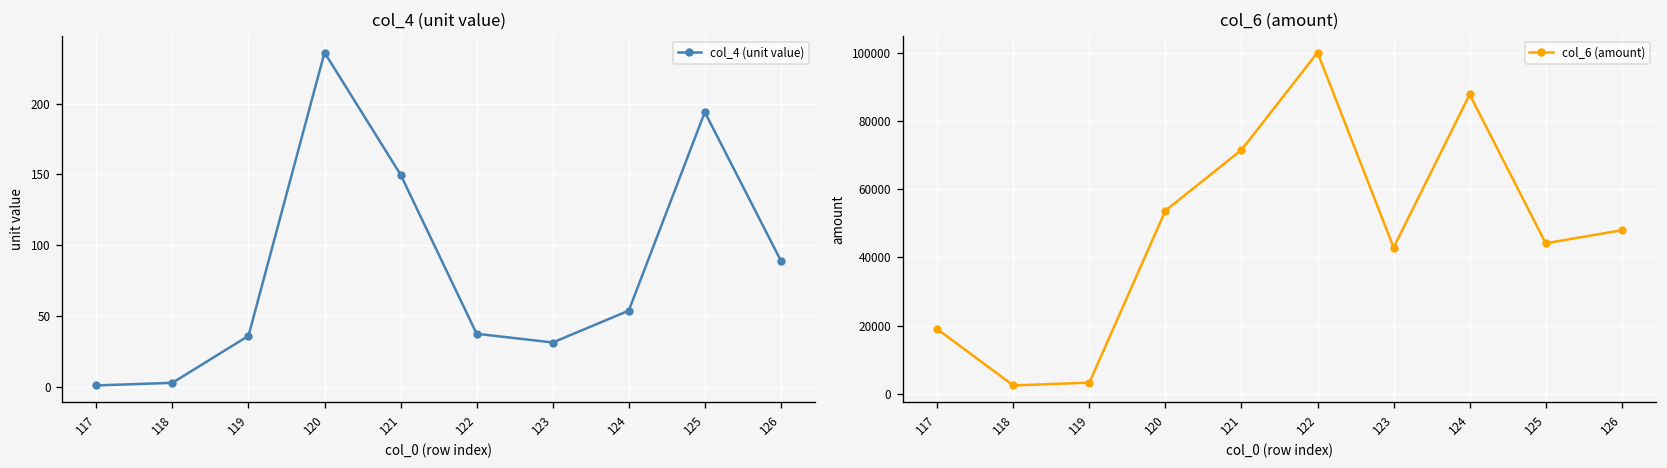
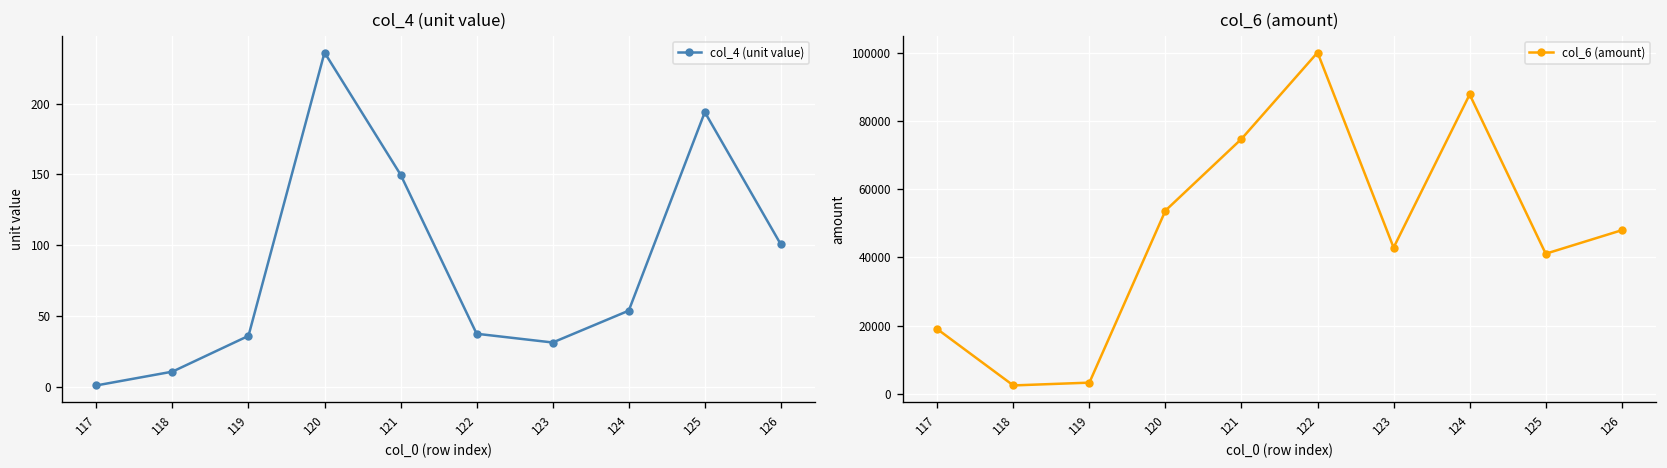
col_4 (unit value), 118: 3 -> 11
col_4 (unit value), 126: 89 -> 100
col_6 (amount), 121: 72000 -> 75000
col_6 (amount), 125: 44000 -> 41000
